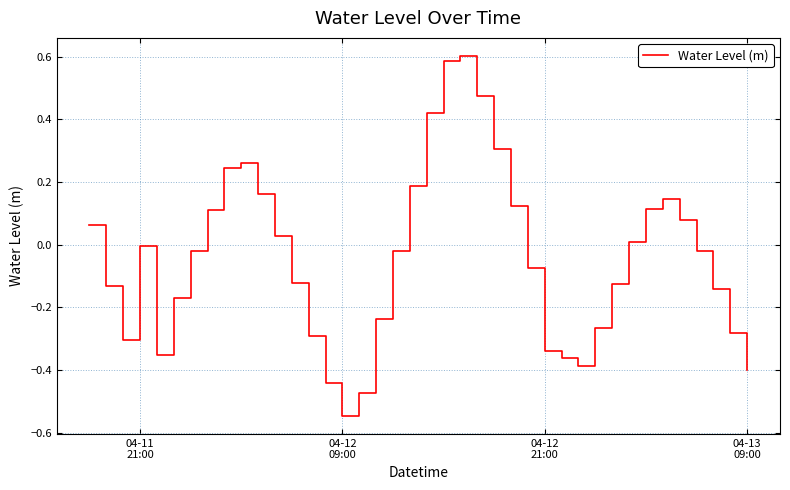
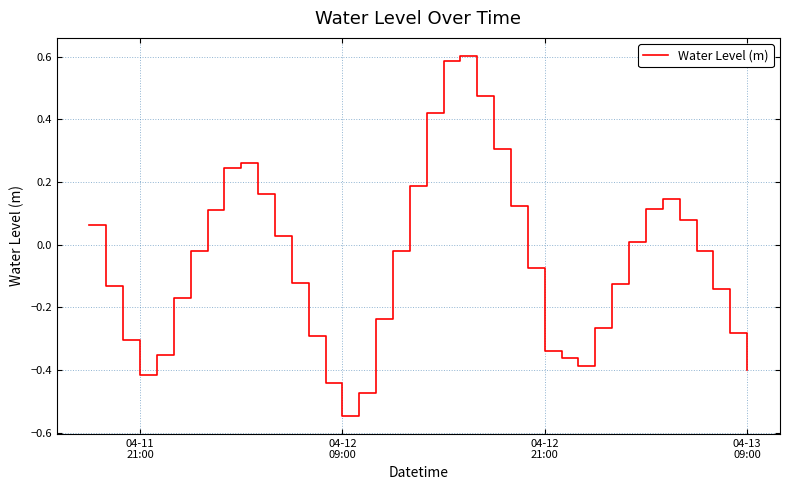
04-11 21:00: 0.00 -> -0.41
